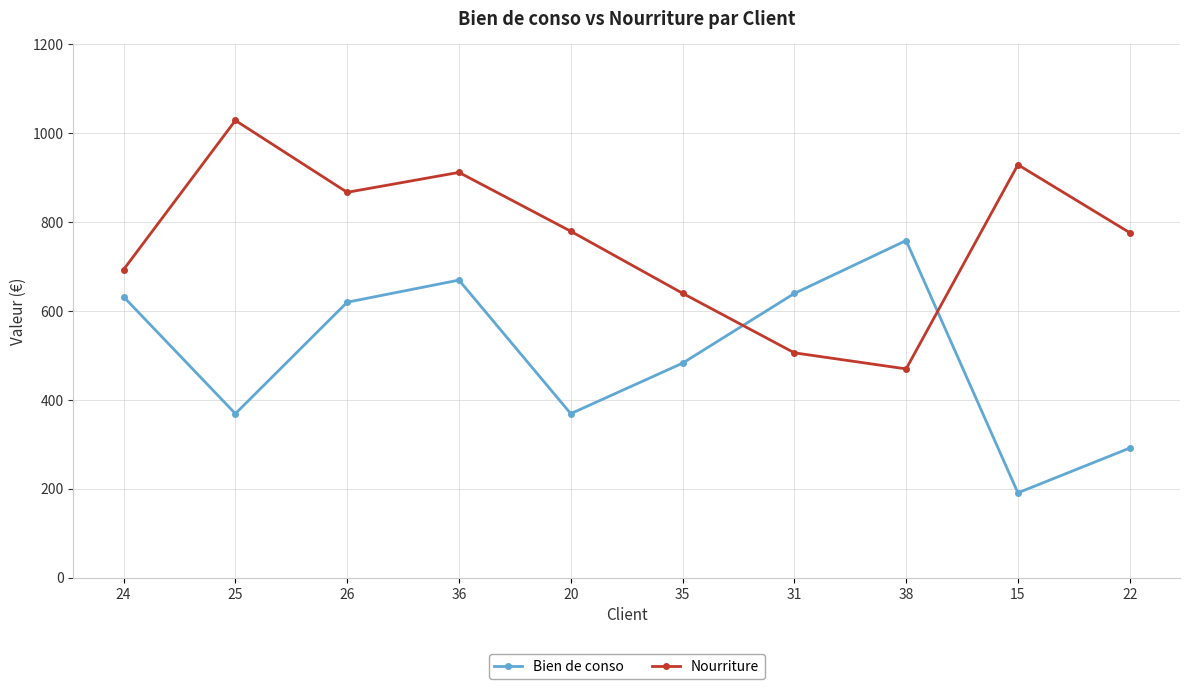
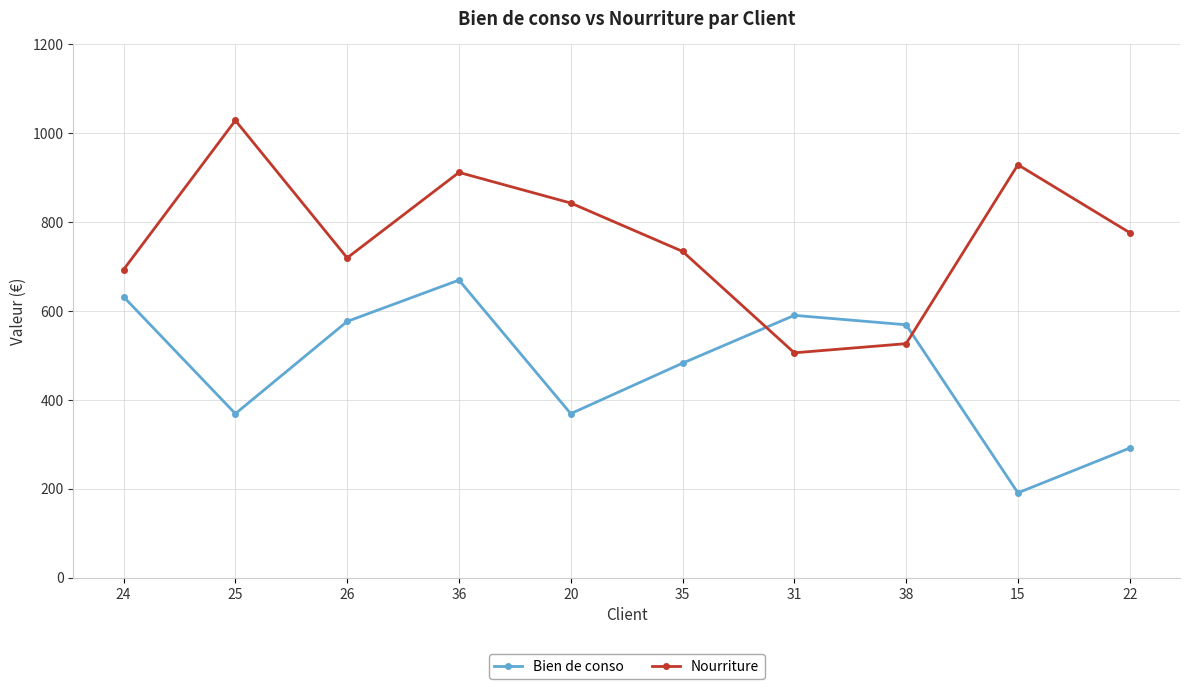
Bien de conso, 26: 620 -> 580
Nourriture, 26: 870 -> 720
Nourriture, 20: 780 -> 840
Nourriture, 35: 640 -> 730
Bien de conso, 31: 640 -> 590
Bien de conso, 38: 760 -> 570
Nourriture, 38: 470 -> 530
